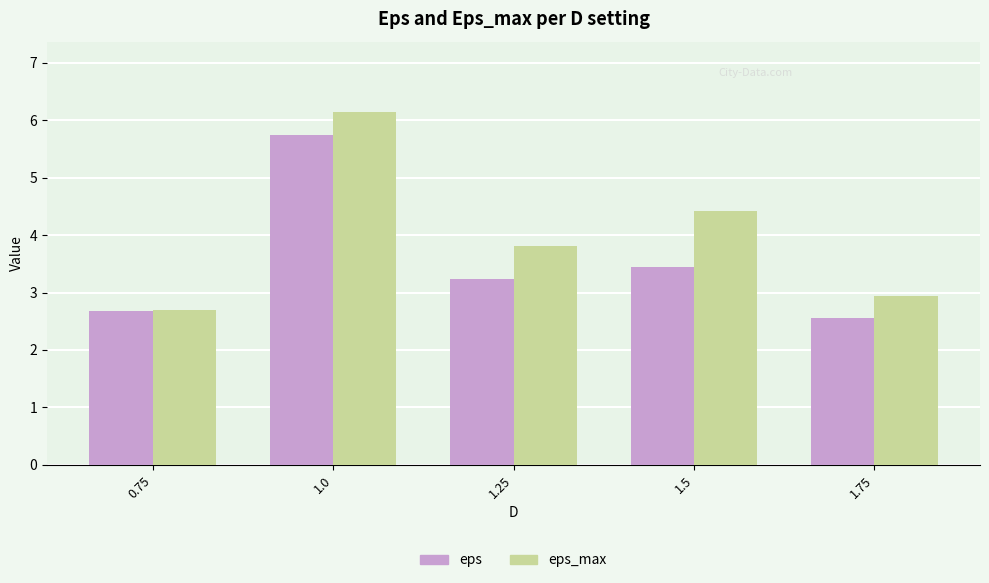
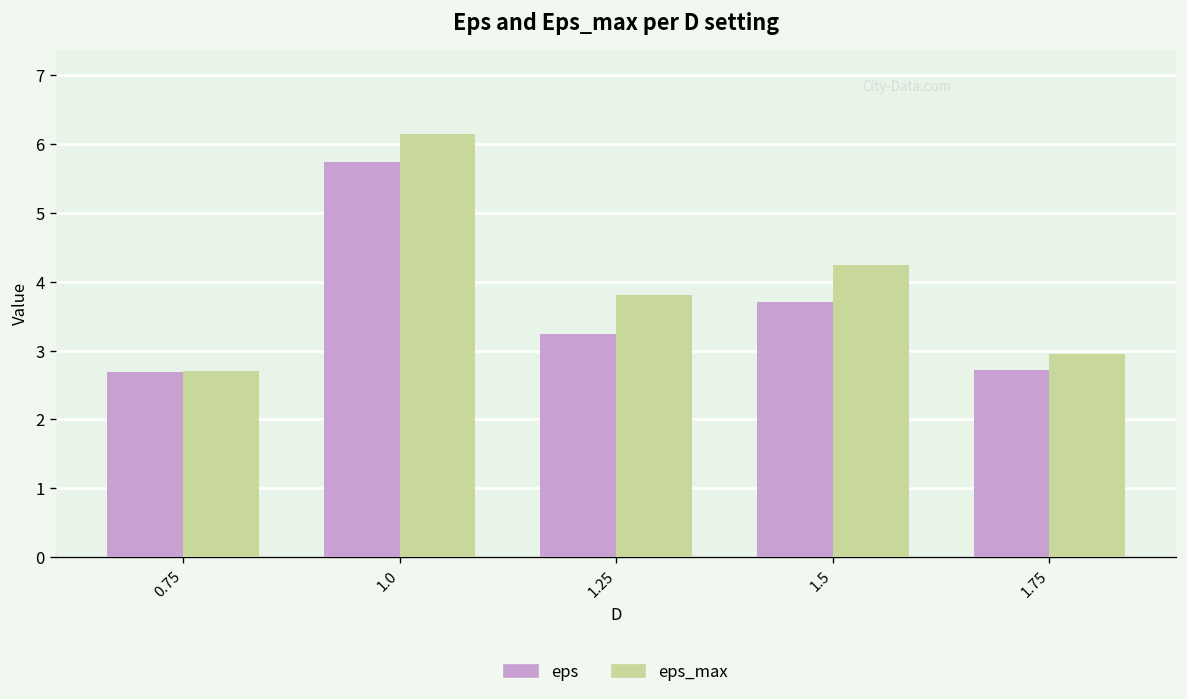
eps, 1.5: 3.5 -> 3.7
eps_max, 1.5: 4.4 -> 4.2
eps, 1.75: 2.6 -> 2.7
